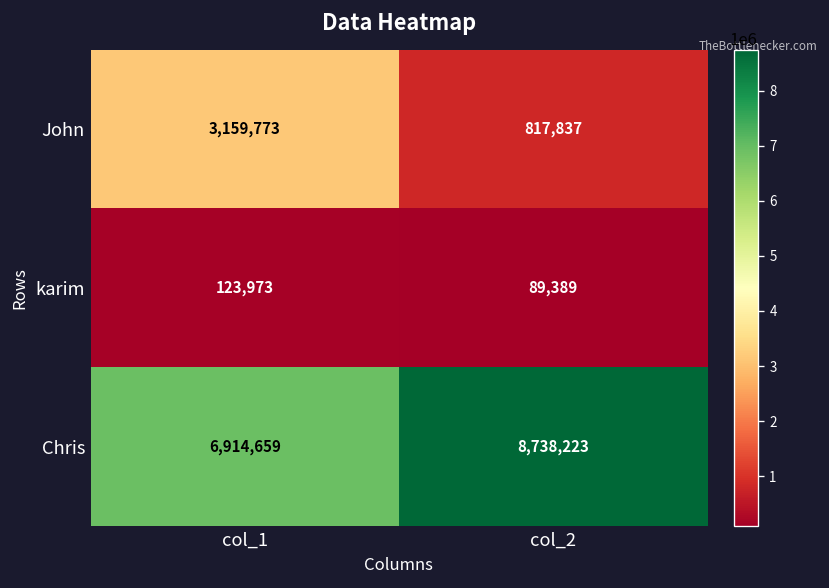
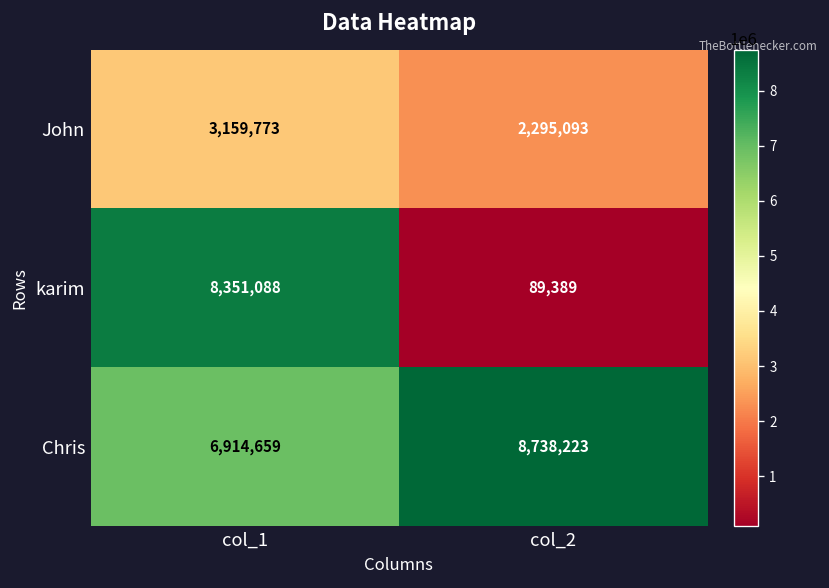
John, col_2: 817,837 -> 2,295,093
karim, col_1: 123,973 -> 8,351,088
